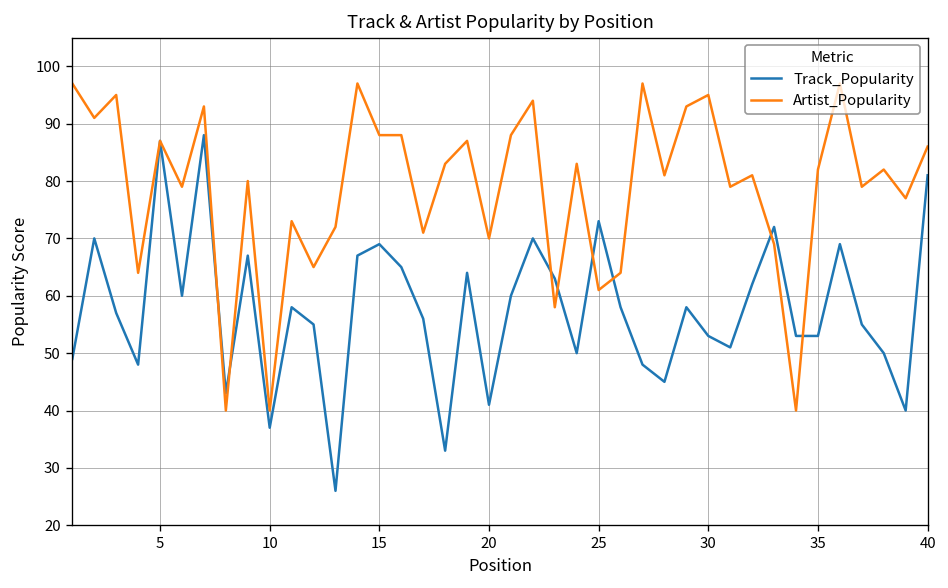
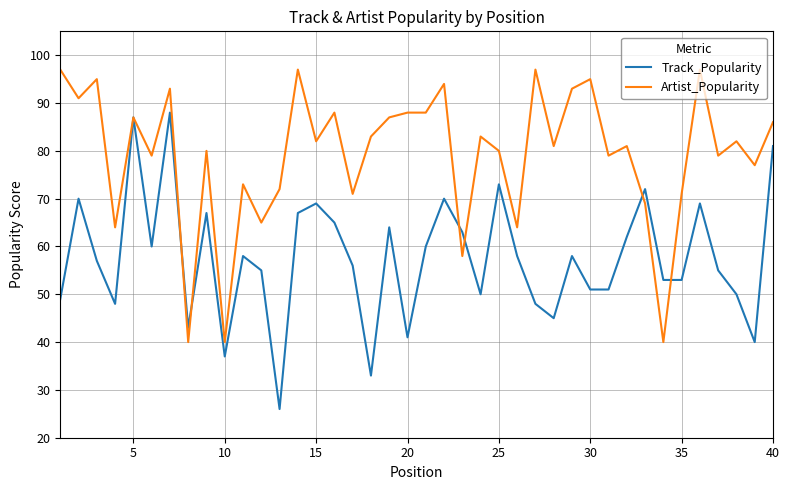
Artist_Popularity, 15: 88 -> 82
Artist_Popularity, 20: 70 -> 88
Artist_Popularity, 25: 61 -> 80
Track_Popularity, 30: 53 -> 51
Artist_Popularity, 35: 82 -> 71
